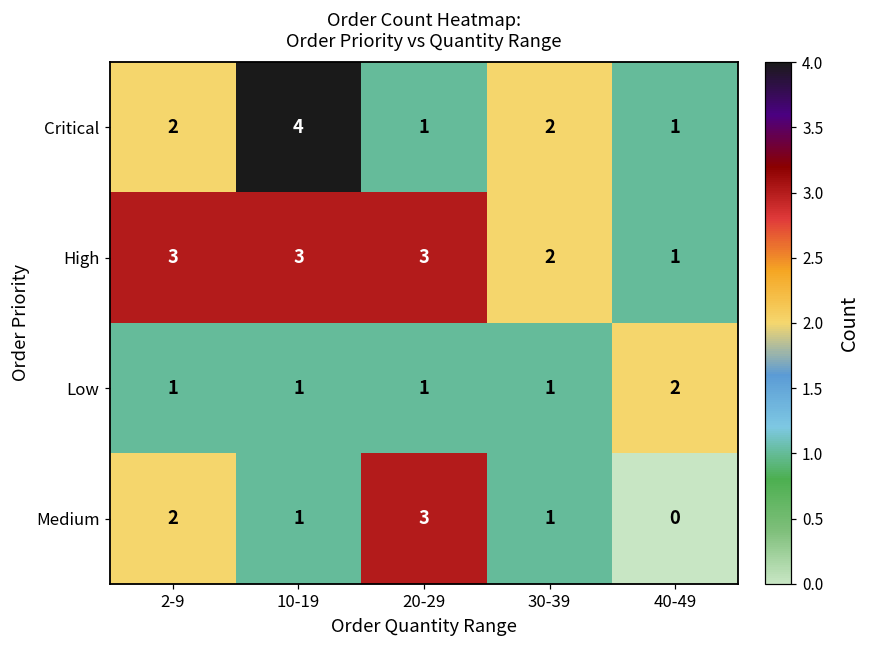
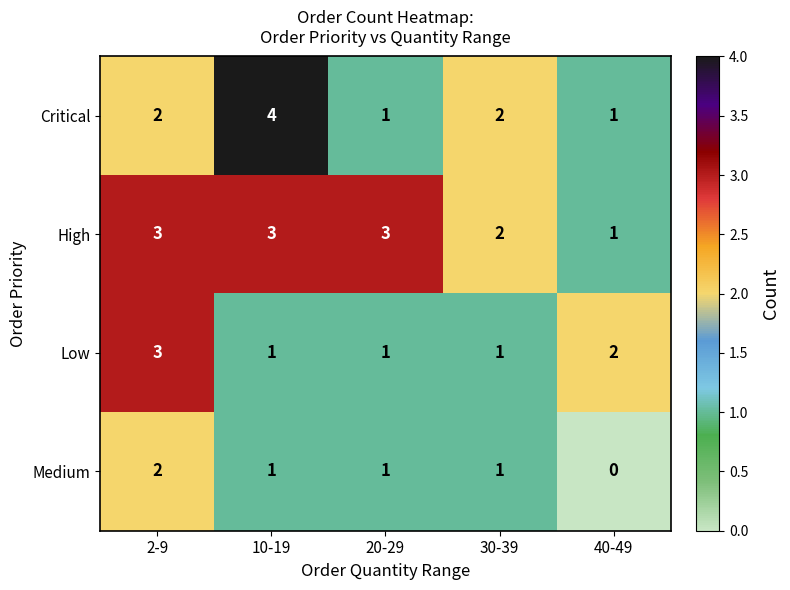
Low, 2-9: 1 -> 3
Medium, 20-29: 3 -> 1
